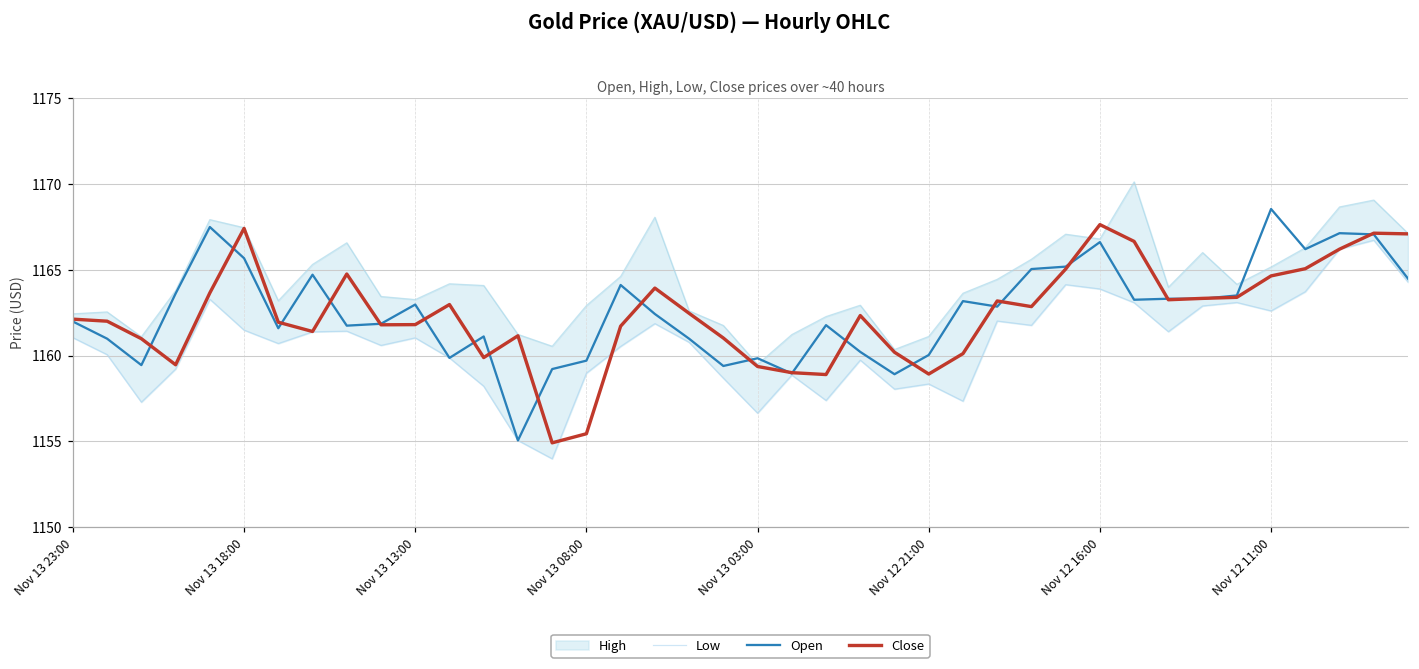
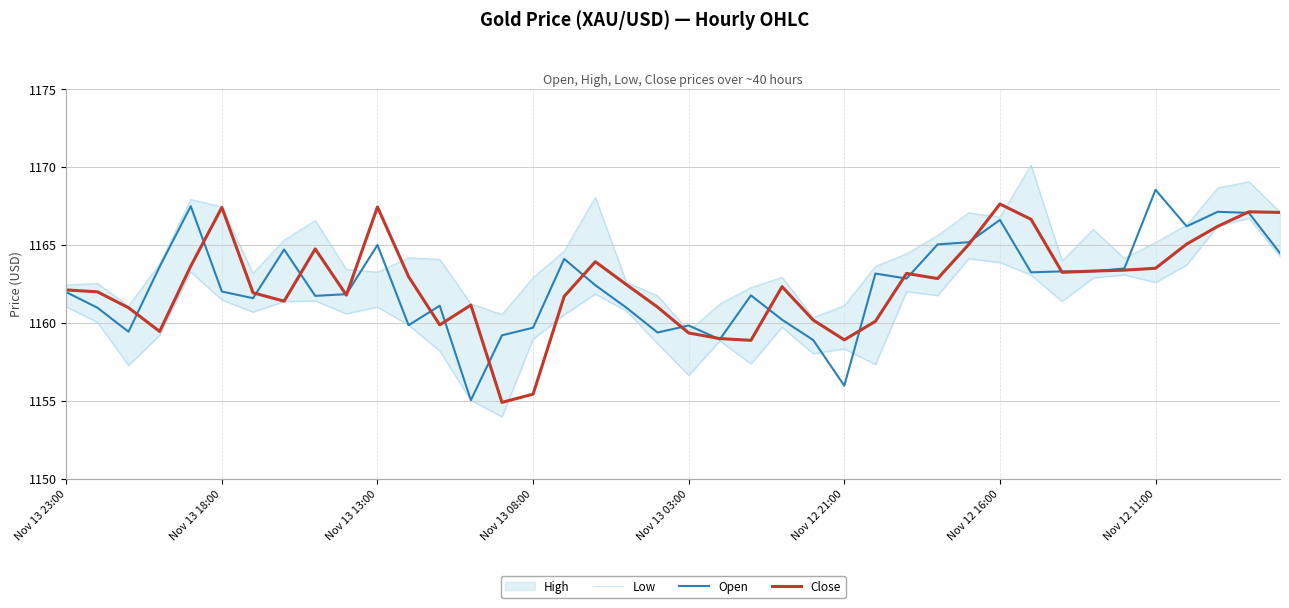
Open, Nov 13 18:00: 1165.7 -> 1162.0
Open, Nov 13 13:00: 1163.0 -> 1165.0
Close, Nov 13 13:00: 1161.8 -> 1167.5
Open, Nov 12 21:00: 1160.0 -> 1156.0
Close, Nov 12 11:00: 1164.7 -> 1163.5
